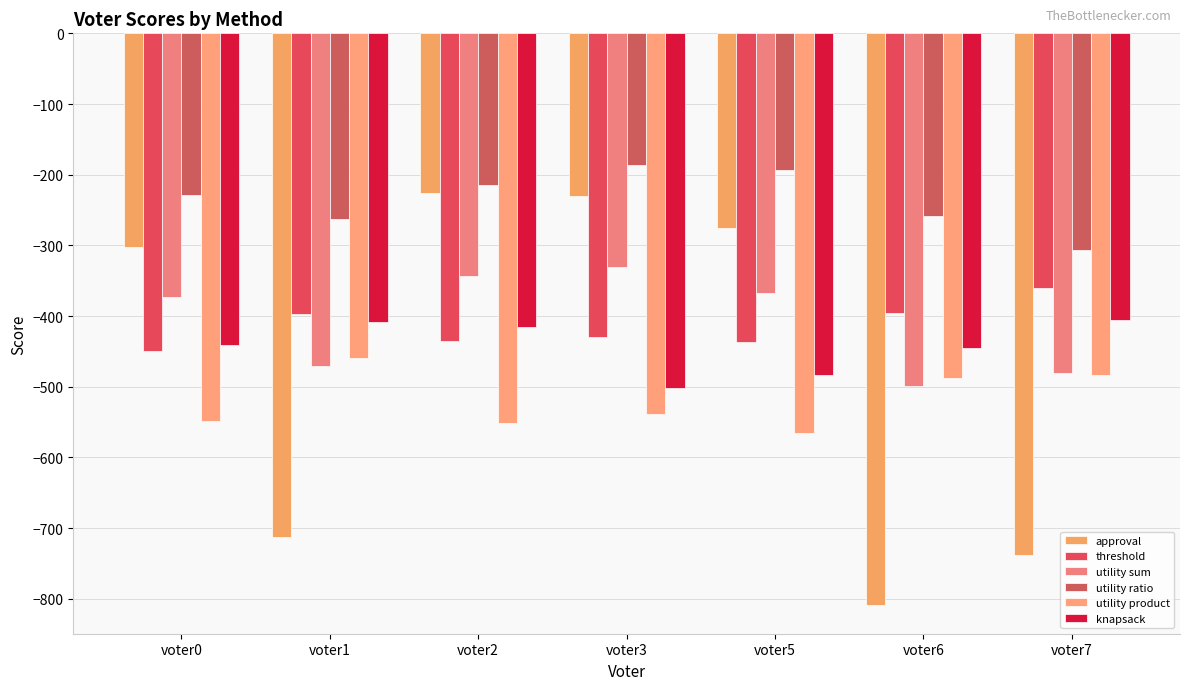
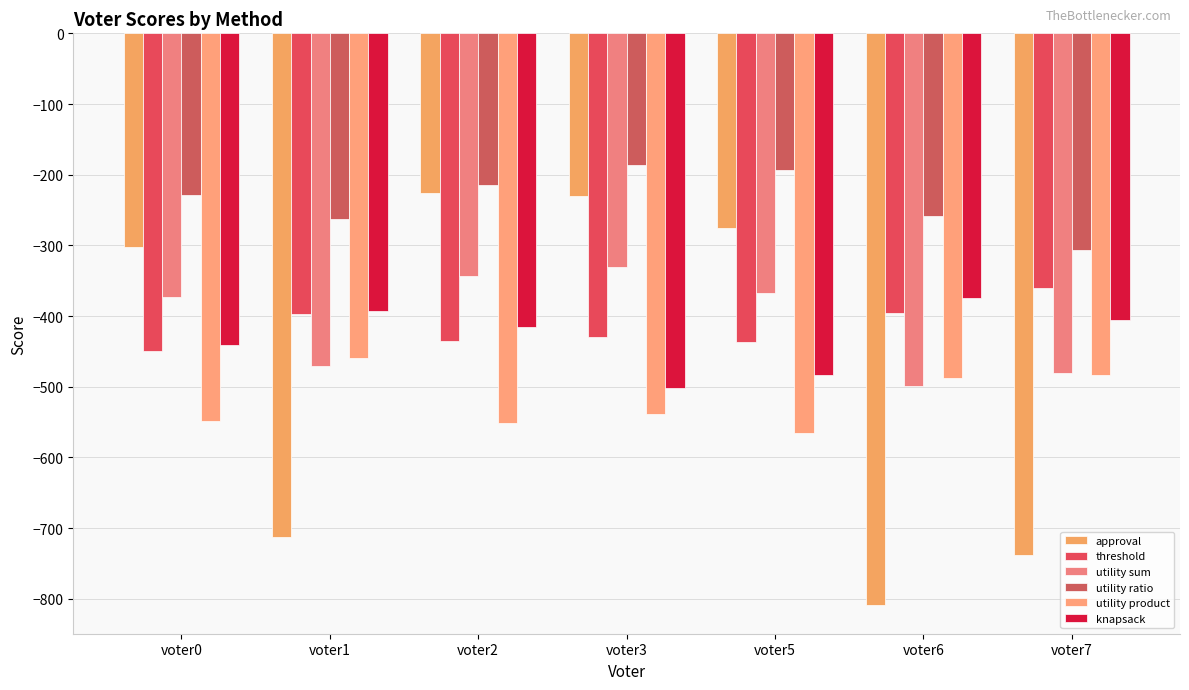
knapsack, voter1: -410 -> -390
knapsack, voter6: -450 -> -380
